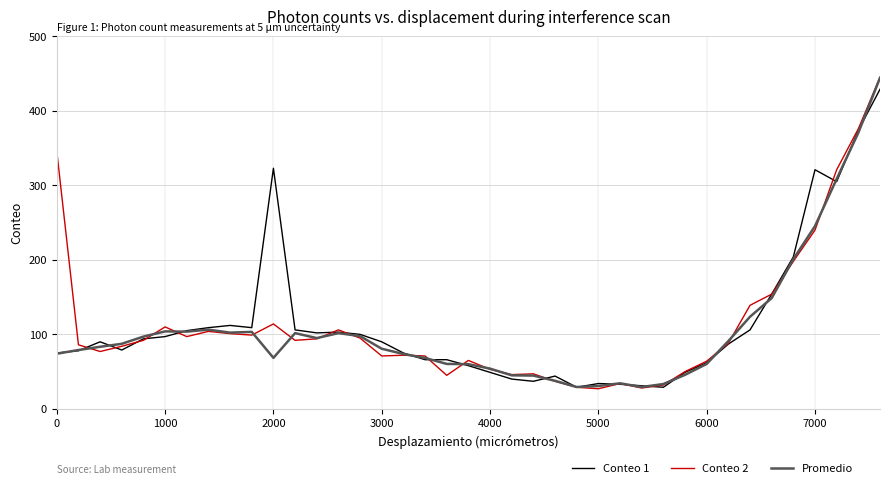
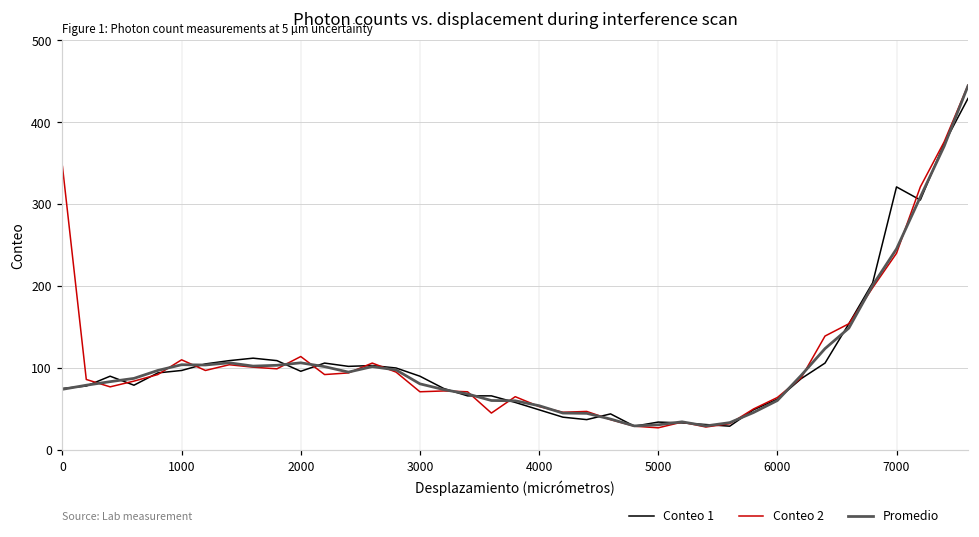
Conteo 1, 2000: 320 -> 100
Promedio, 2000: 70 -> 110
